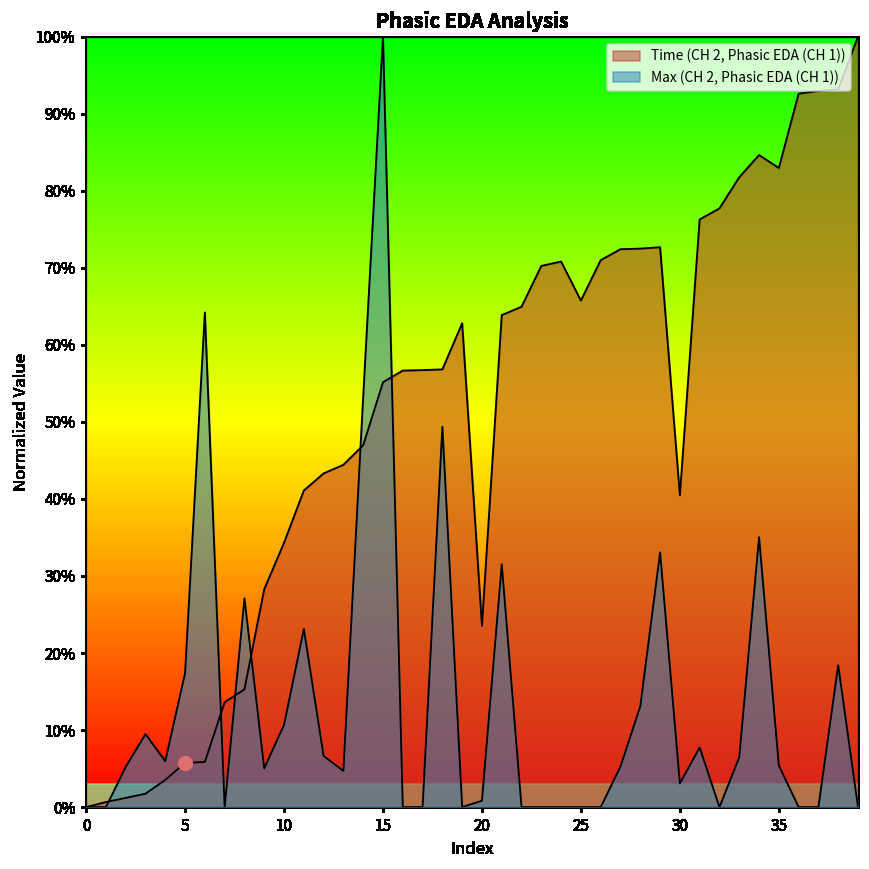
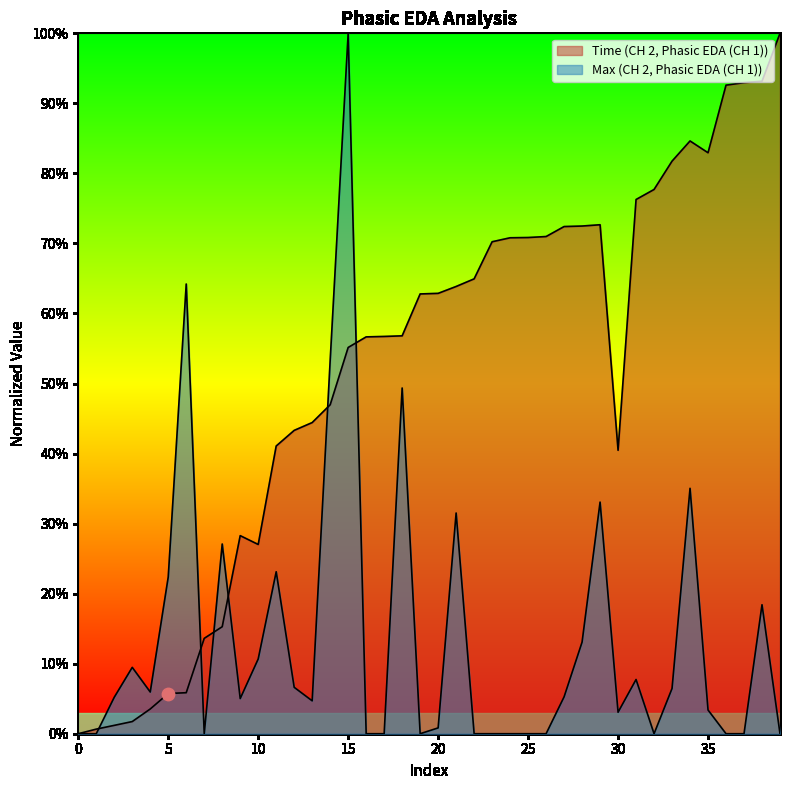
Max (CH 2, Phasic EDA (CH 1)), 5: 17% -> 22%
Time (CH 2, Phasic EDA (CH 1)), 10: 34% -> 27%
Time (CH 2, Phasic EDA (CH 1)), 20: 24% -> 63%
Time (CH 2, Phasic EDA (CH 1)), 25: 66% -> 71%
Max (CH 2, Phasic EDA (CH 1)), 35: 5% -> 3%
